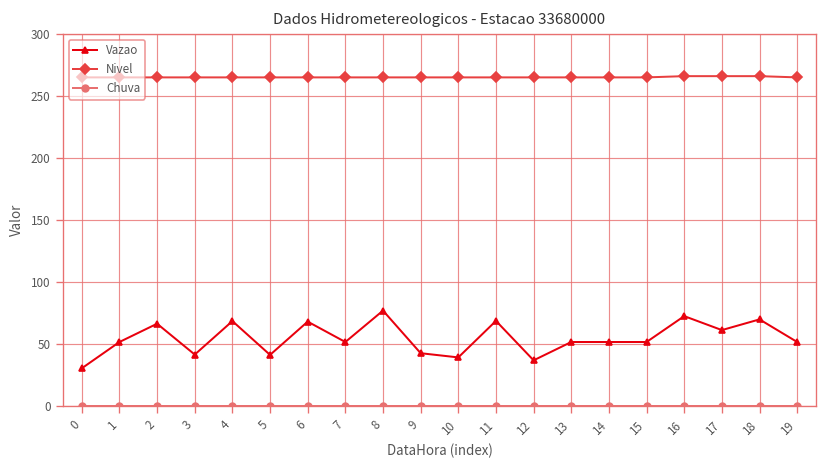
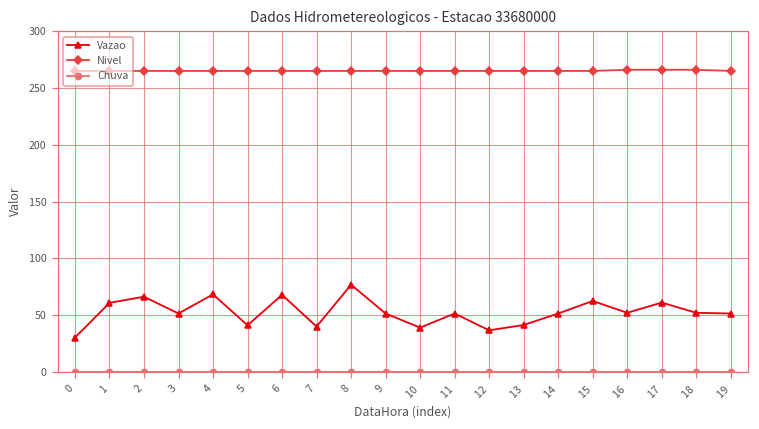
Vazao, 1: 52 -> 61
Vazao, 3: 41 -> 52
Vazao, 7: 52 -> 40
Vazao, 9: 43 -> 52
Vazao, 11: 69 -> 52
Vazao, 13: 52 -> 41
Vazao, 15: 52 -> 63
Vazao, 16: 72 -> 52
Vazao, 18: 70 -> 52
